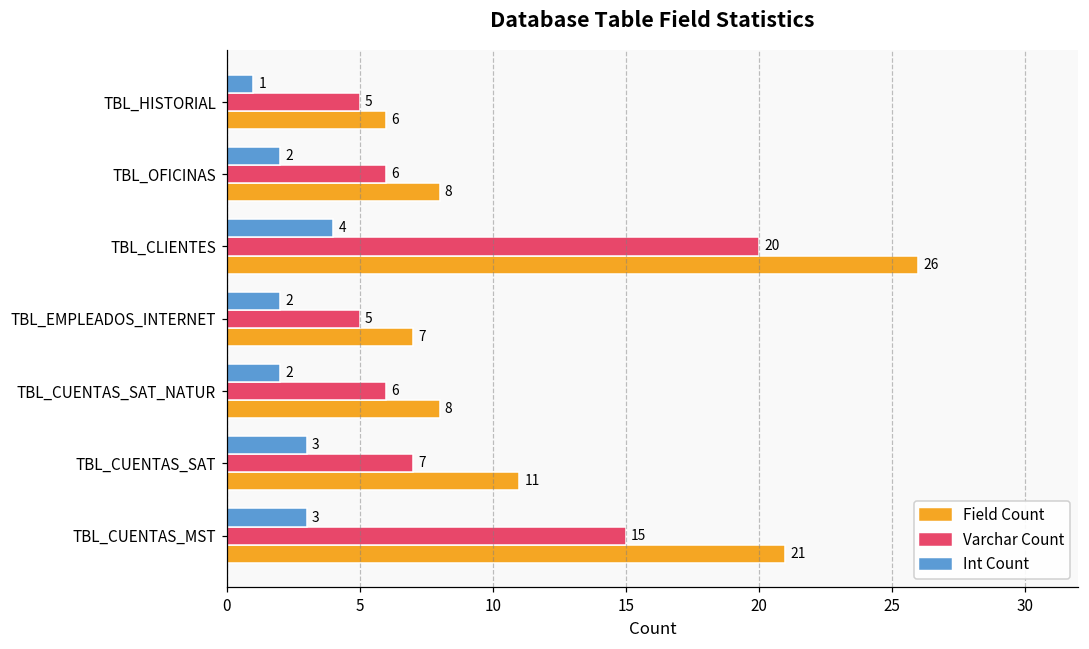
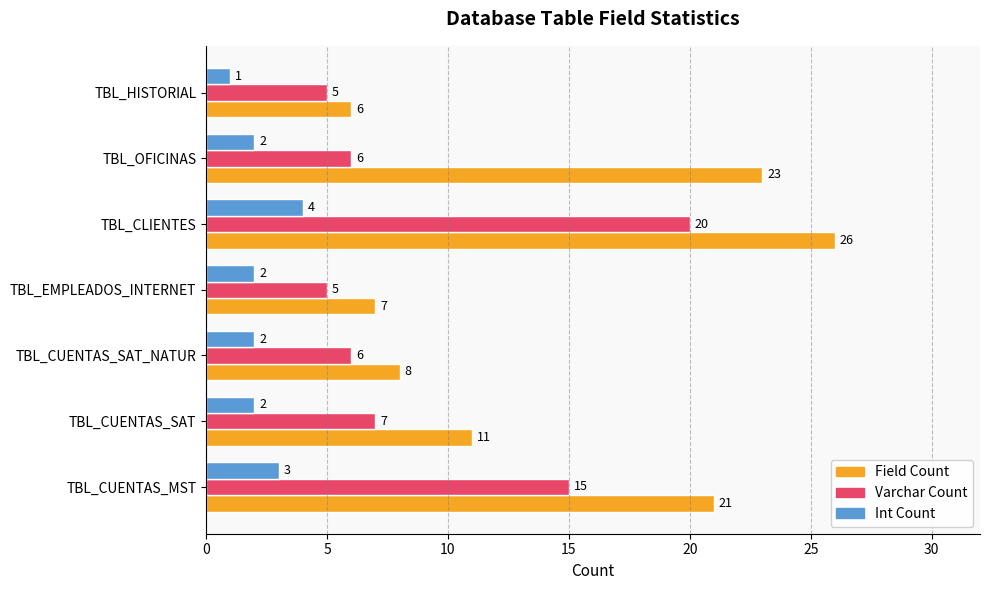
Field Count, TBL_OFICINAS: 8 -> 23
Int Count, TBL_CUENTAS_SAT: 3 -> 2
